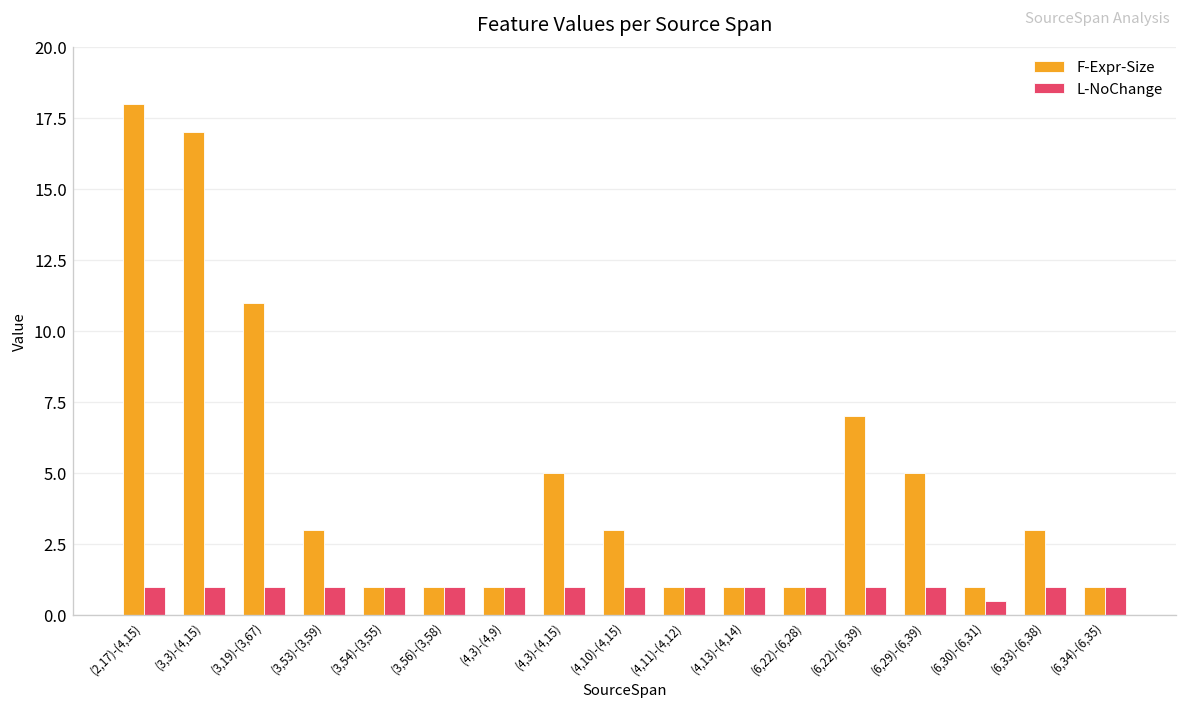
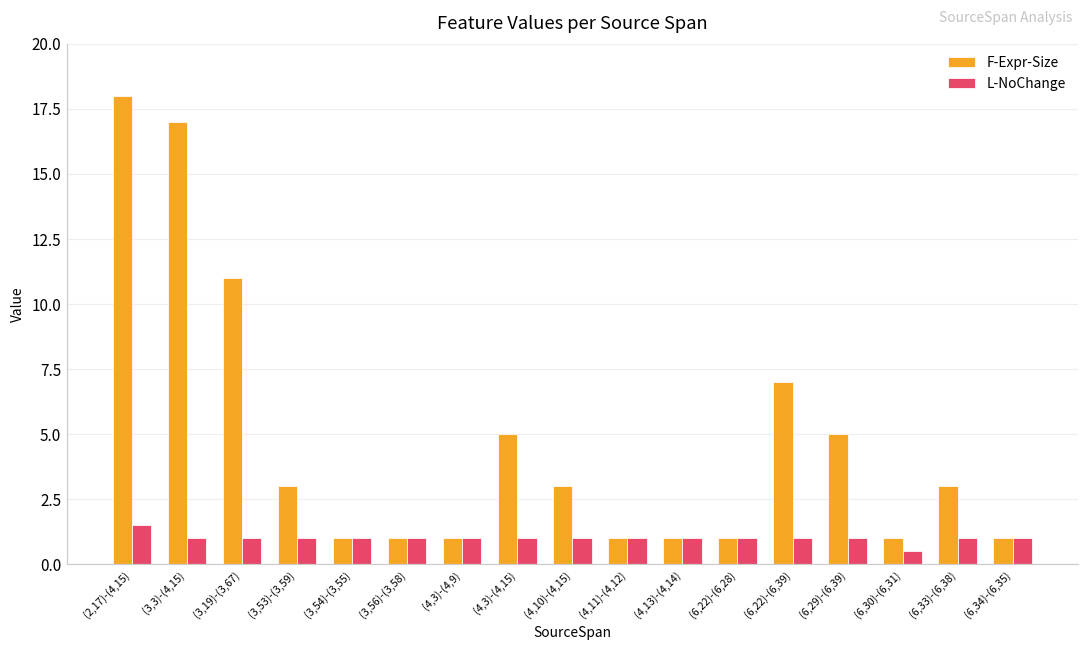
L-NoChange, (2,17)-(4,15): 1.0 -> 1.5
